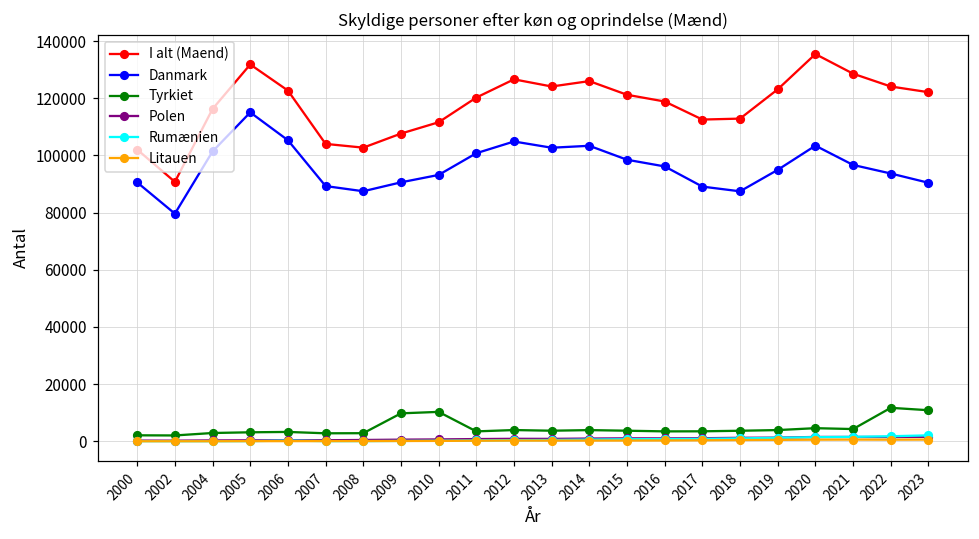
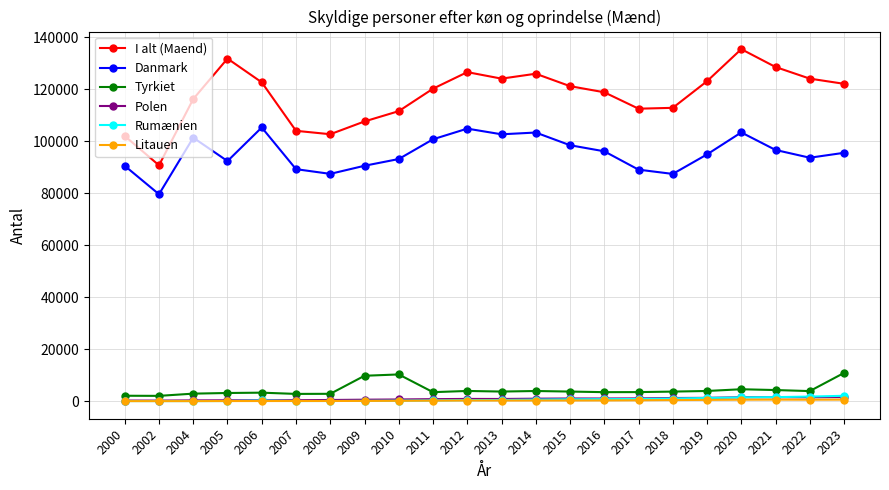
Danmark, 2005: 115000 -> 92000
Tyrkiet, 2022: 12000 -> 4000
Danmark, 2023: 90000 -> 96000
